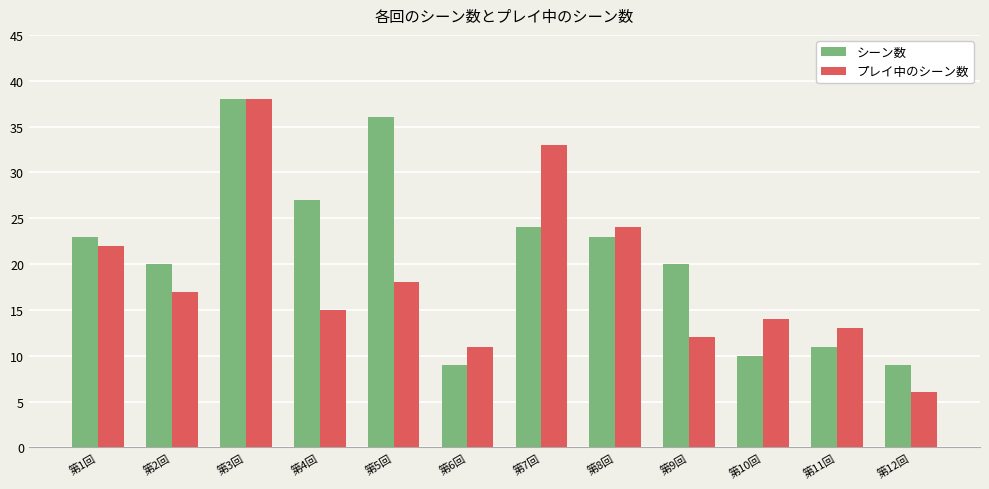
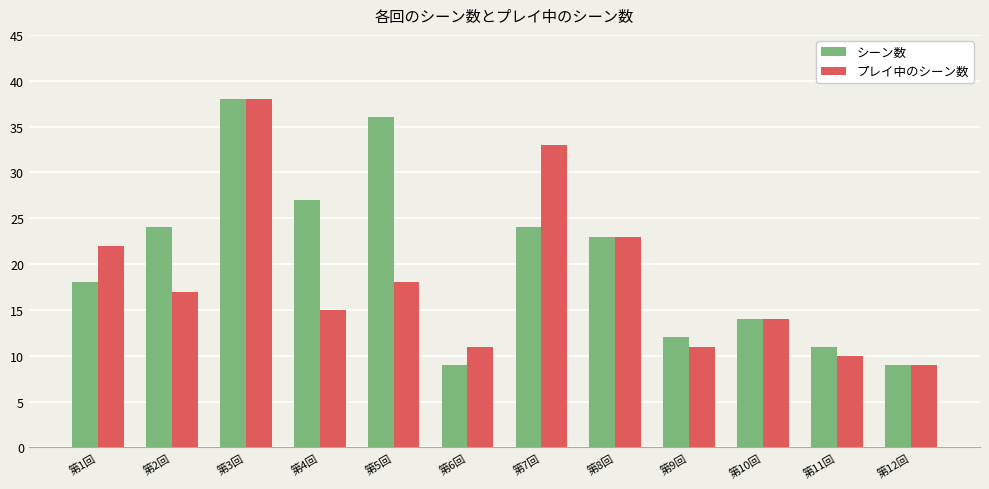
シーン数, 第1回: 23 -> 18
シーン数, 第2回: 20 -> 24
プレイ中のシーン数, 第8回: 24 -> 23
シーン数, 第9回: 20 -> 12
プレイ中のシーン数, 第9回: 12 -> 11
シーン数, 第10回: 10 -> 14
プレイ中のシーン数, 第11回: 13 -> 10
プレイ中のシーン数, 第12回: 6 -> 9
